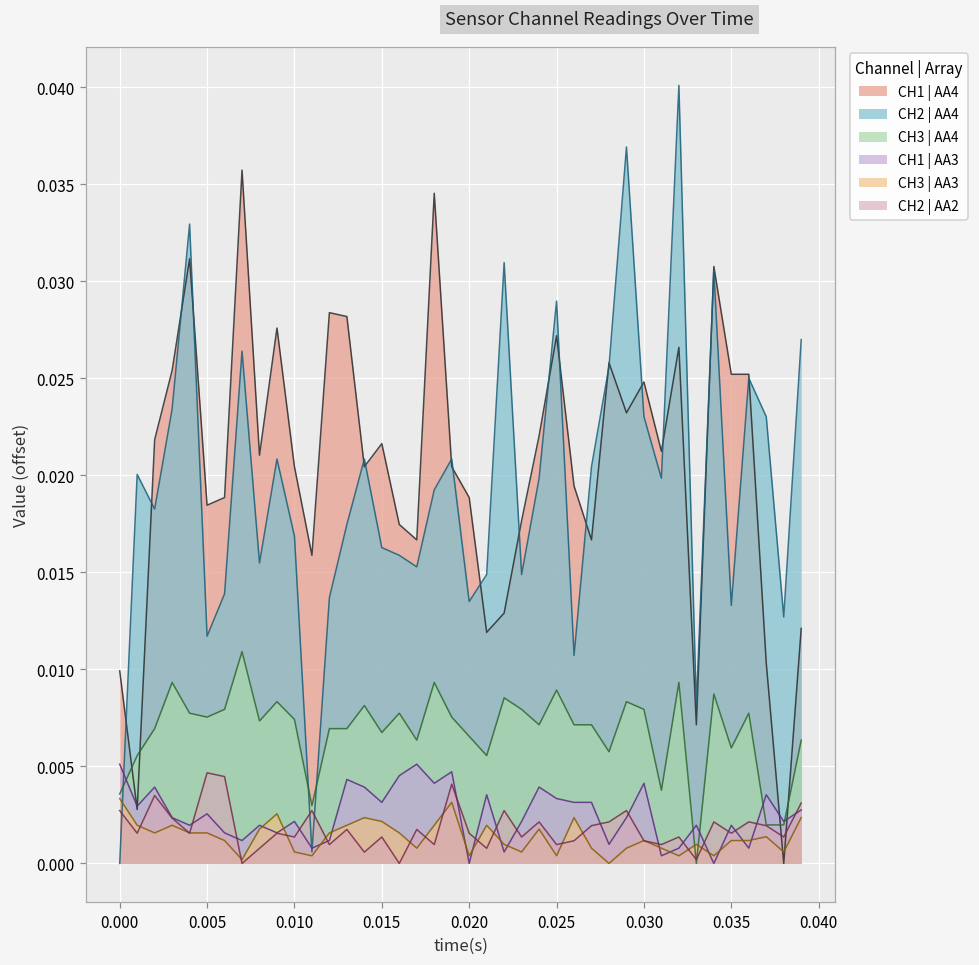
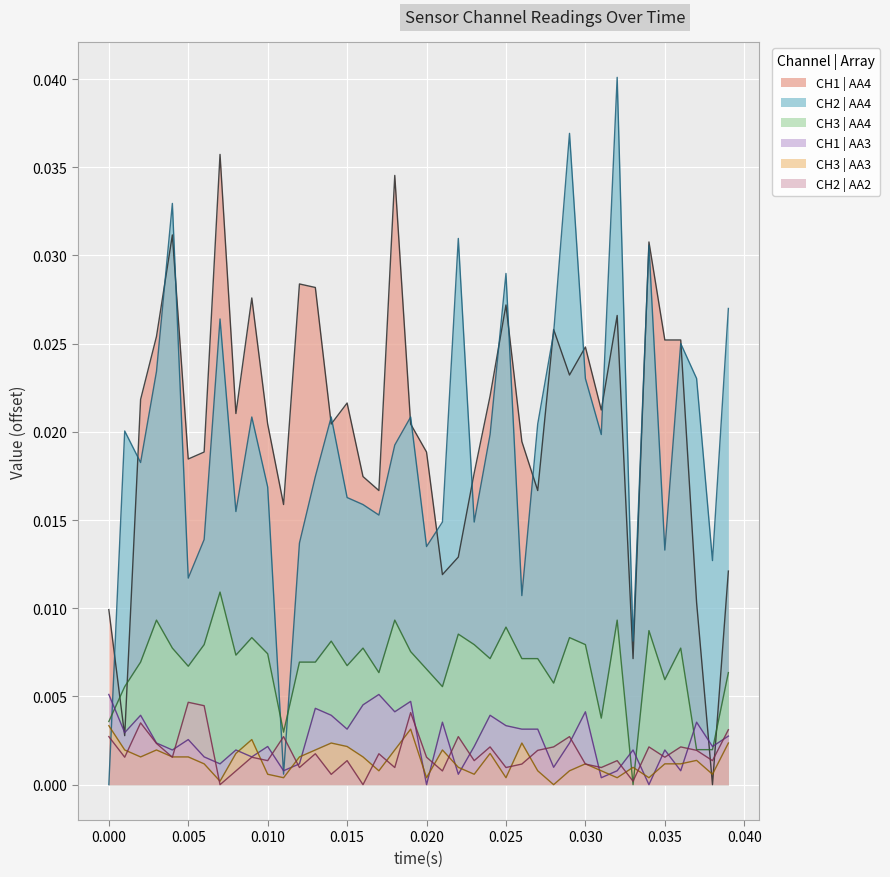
CH3 | AA4, 0.005: 0.0075 -> 0.0067
